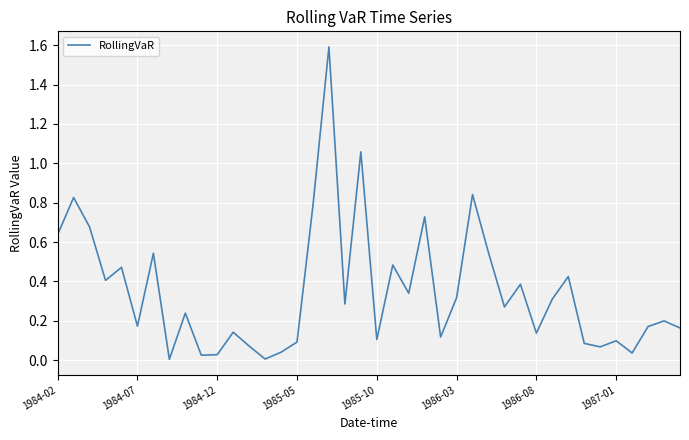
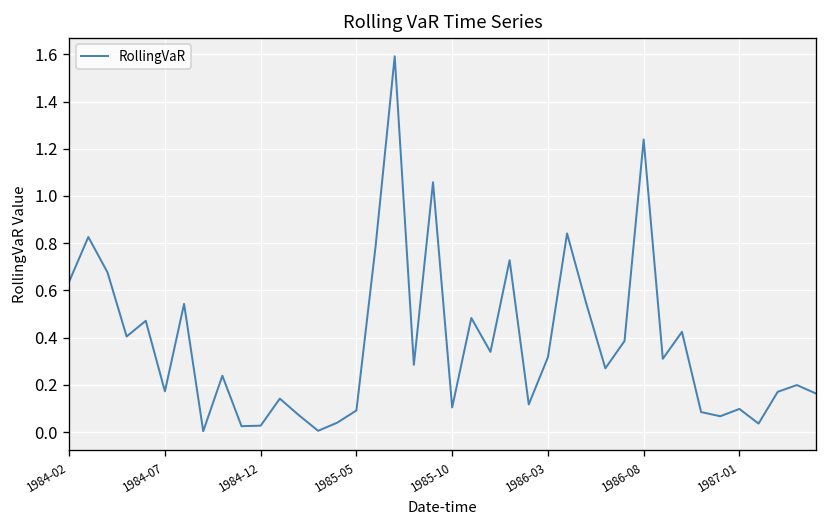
1986-08: 0.14 -> 1.24
